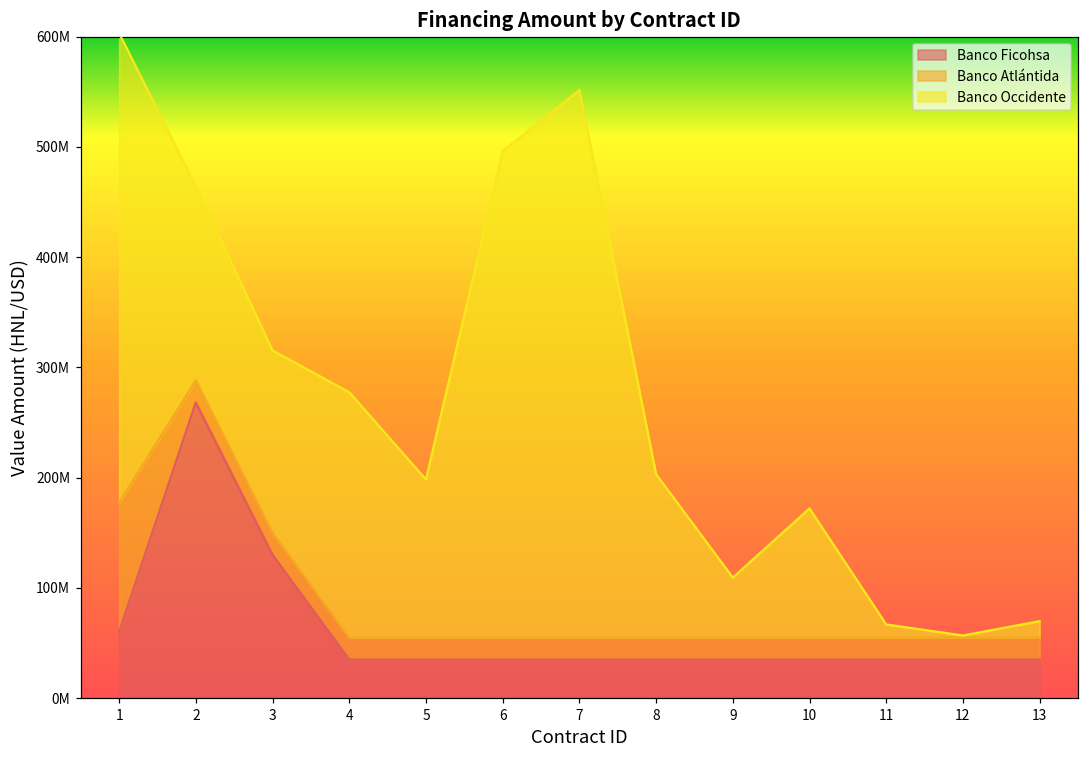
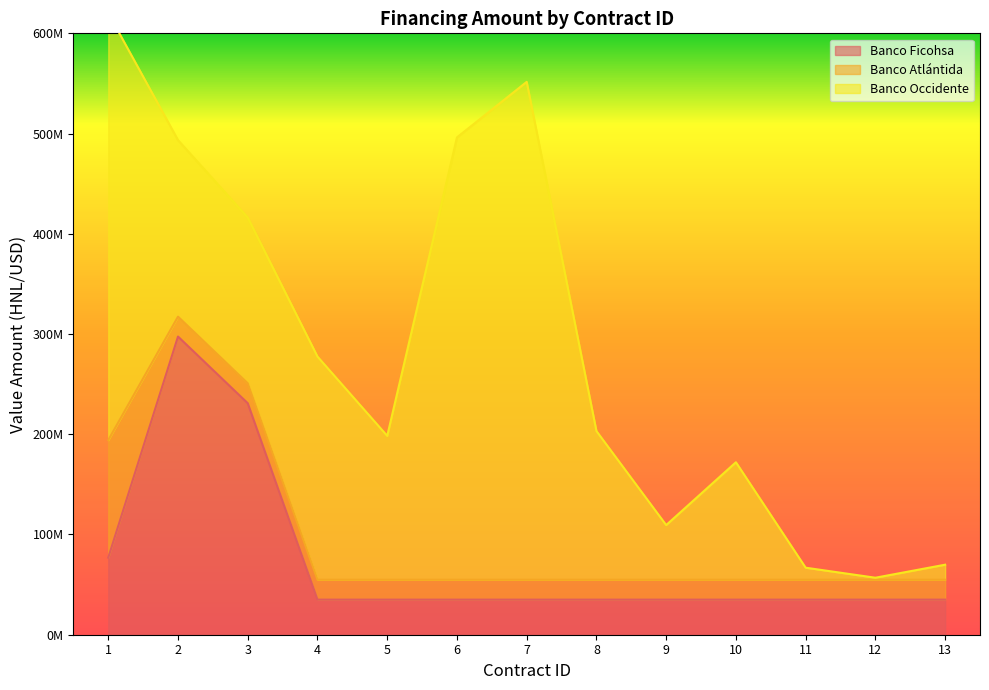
Banco Ficohsa, 1: 60000000 -> 77000000
Banco Ficohsa, 2: 268000000 -> 297000000
Banco Ficohsa, 3: 130000000 -> 231000000
